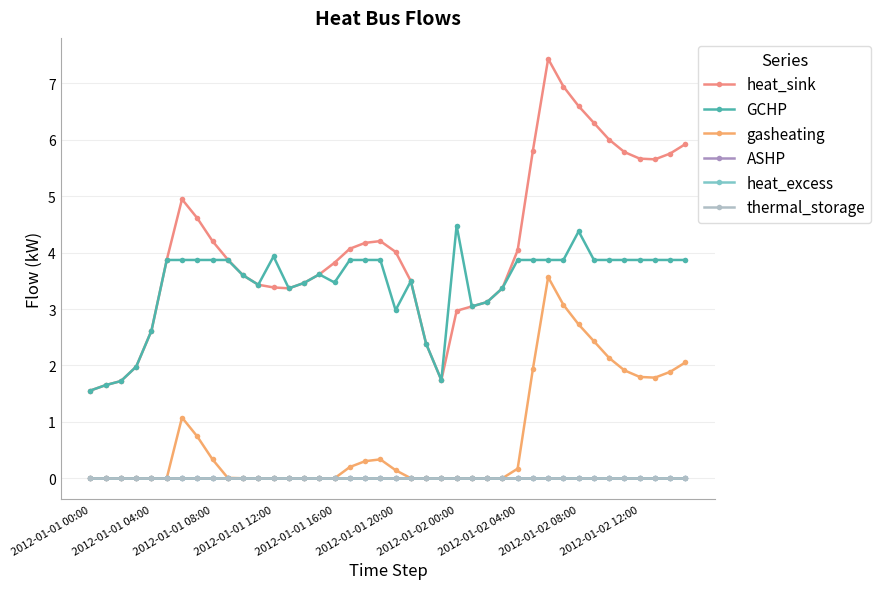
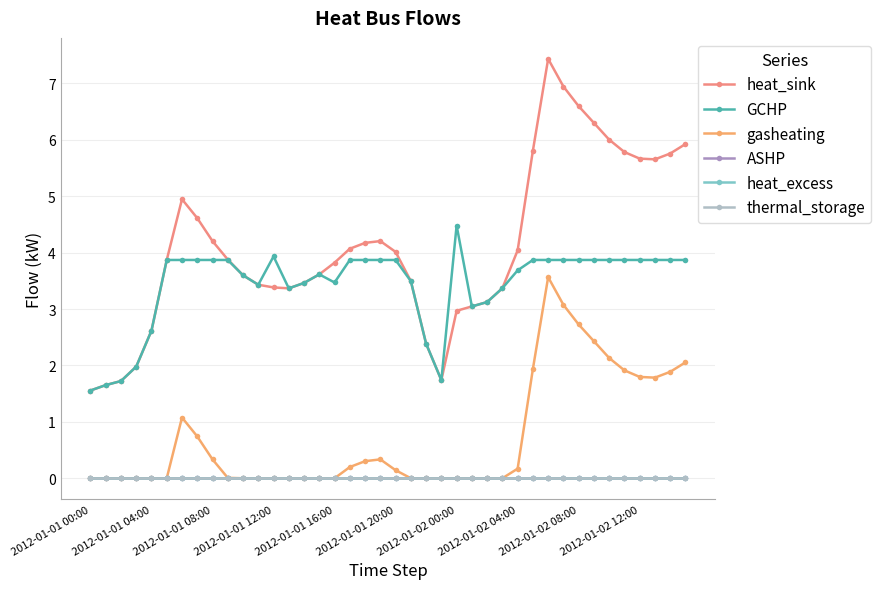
GCHP, 2012-01-01 20:00: 3.0 -> 3.9
GCHP, 2012-01-02 04:00: 3.9 -> 3.7
GCHP, 2012-01-02 08:00: 4.4 -> 3.9
